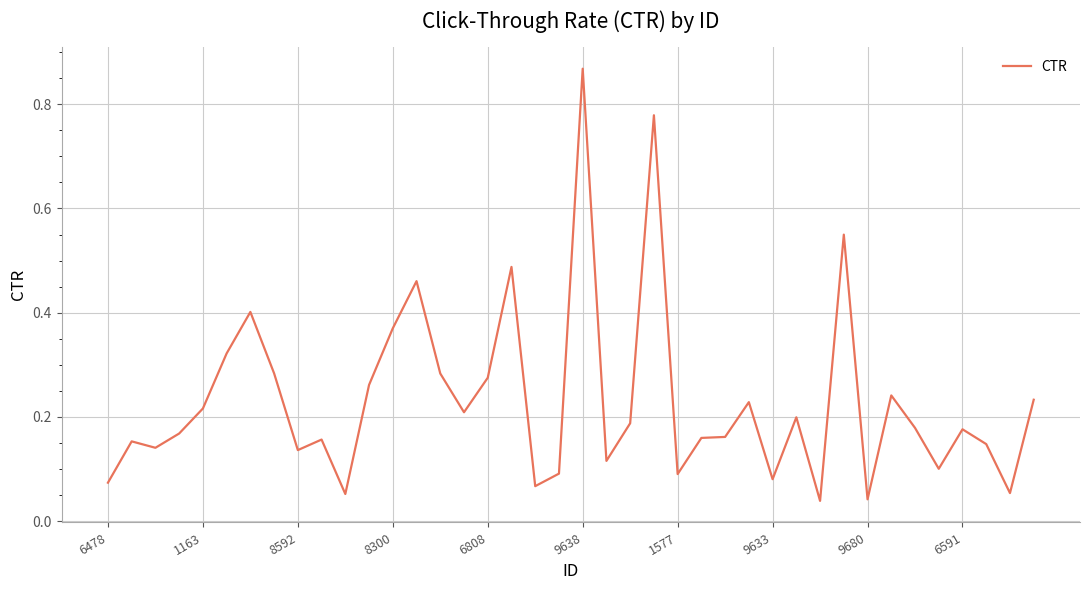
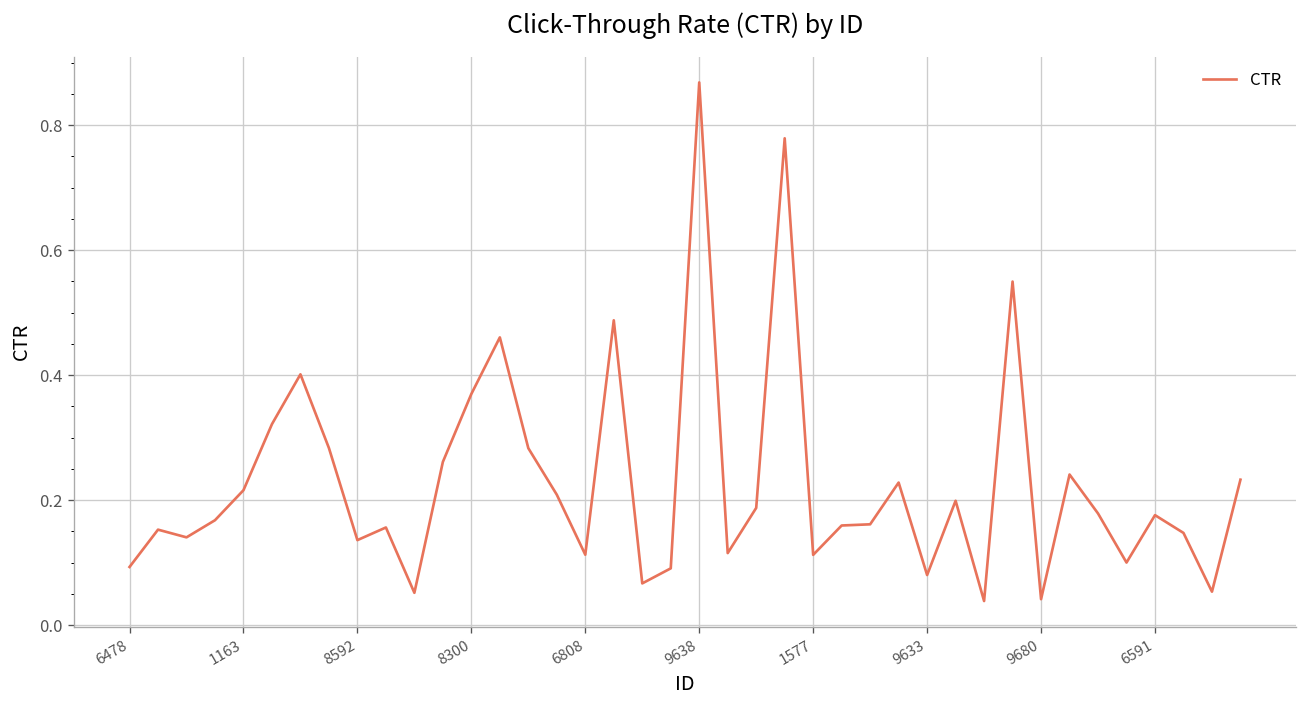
6478: 0.07 -> 0.09
6808: 0.28 -> 0.11
1577: 0.09 -> 0.11
